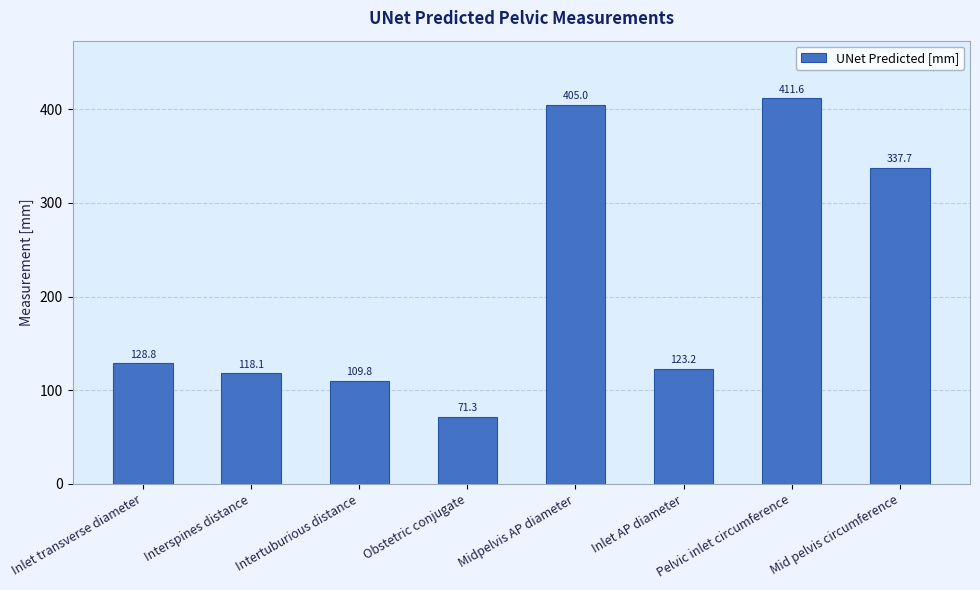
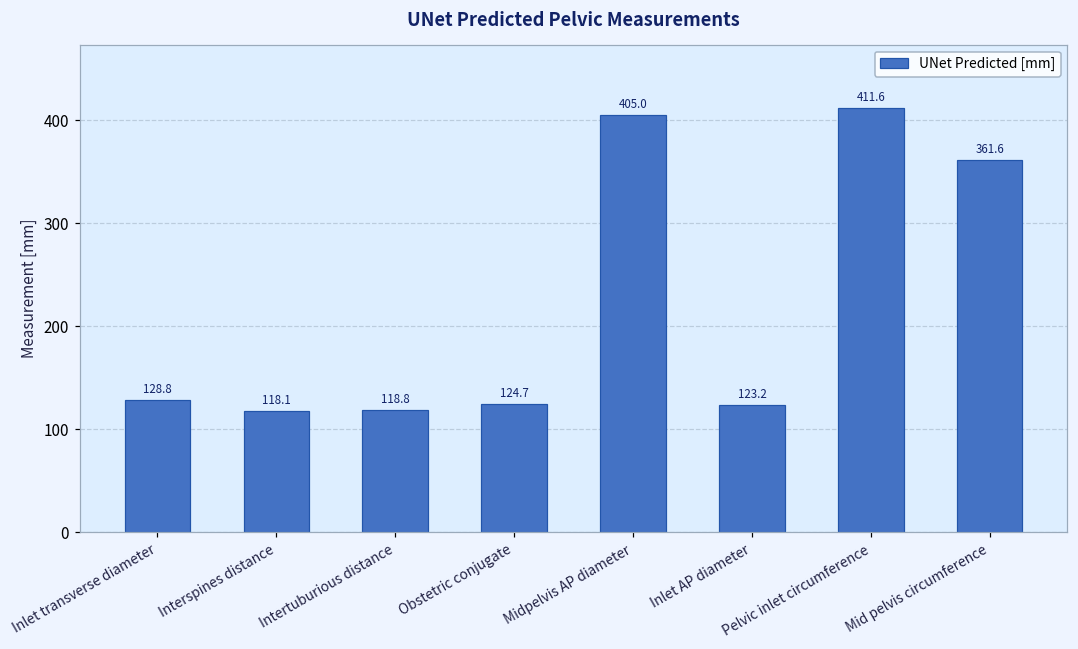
Intertuburious distance: 109.8 -> 118.8
Obstetric conjugate: 71.3 -> 124.7
Mid pelvis circumference: 337.7 -> 361.6
